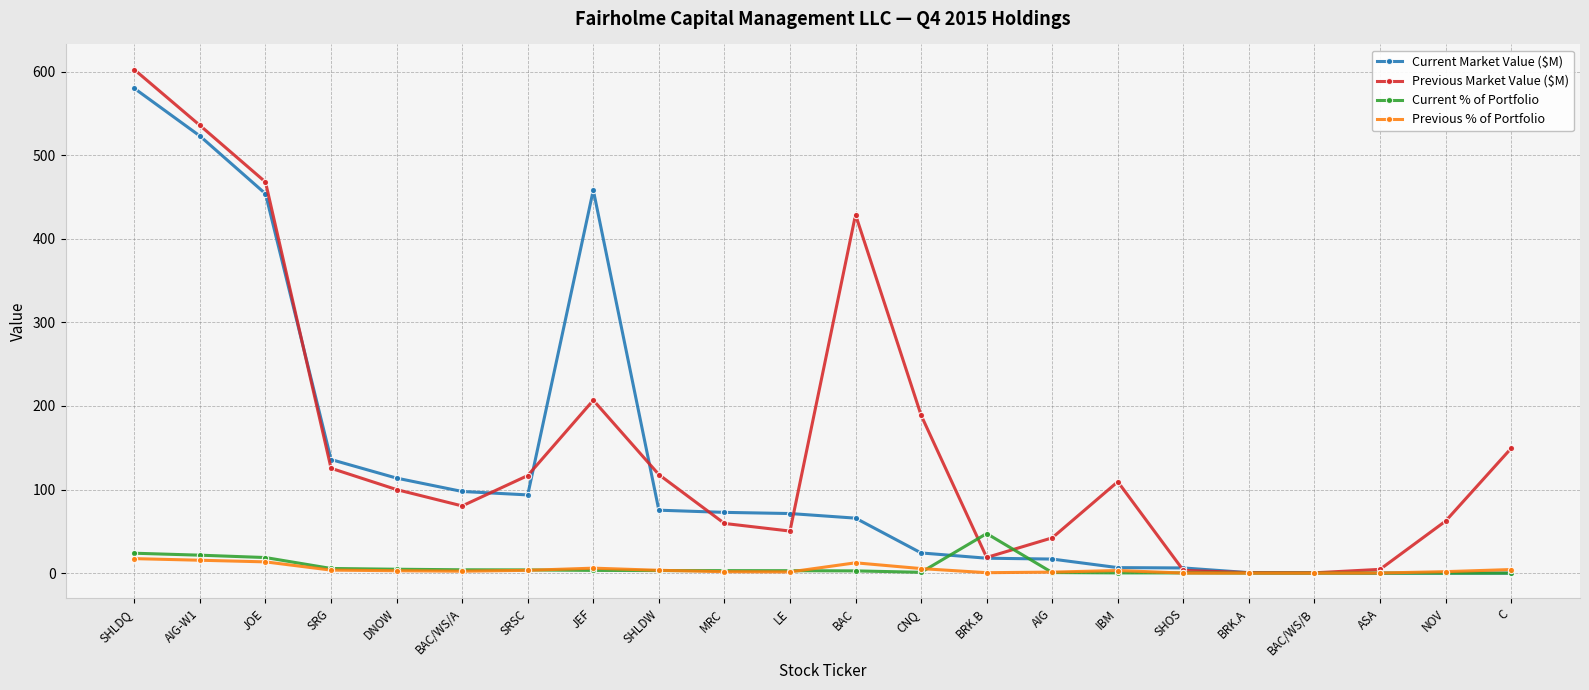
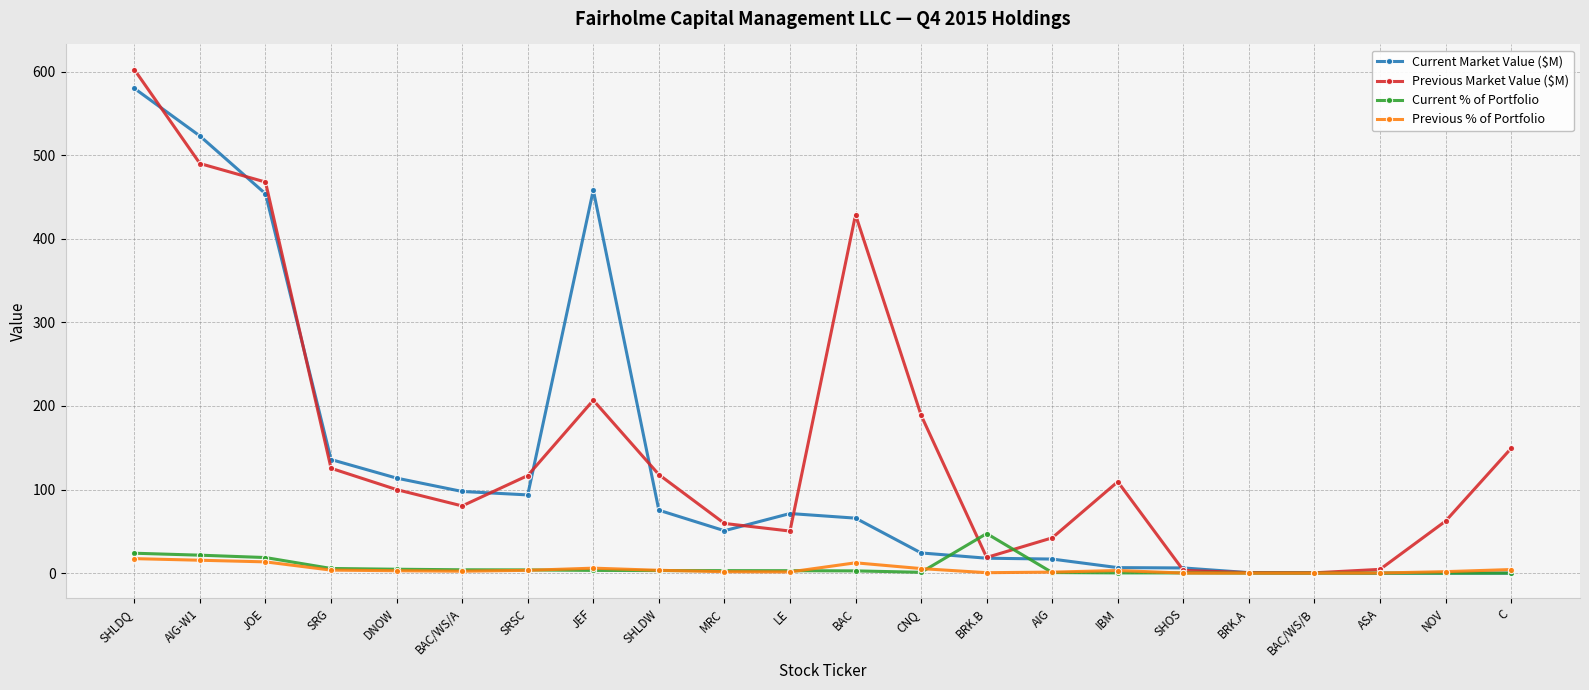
Previous Market Value ($M), AIG-W1: 540 -> 490
Current Market Value ($M), MRC: 70 -> 50
